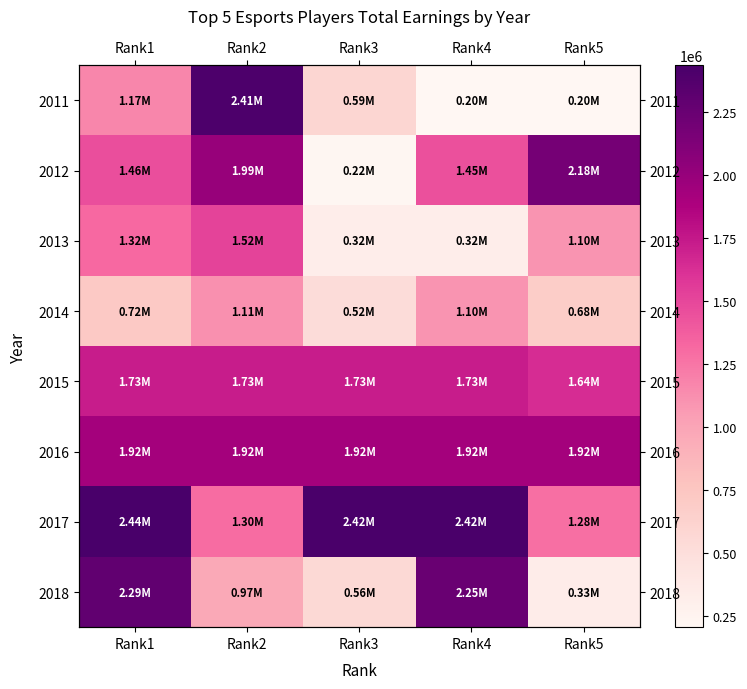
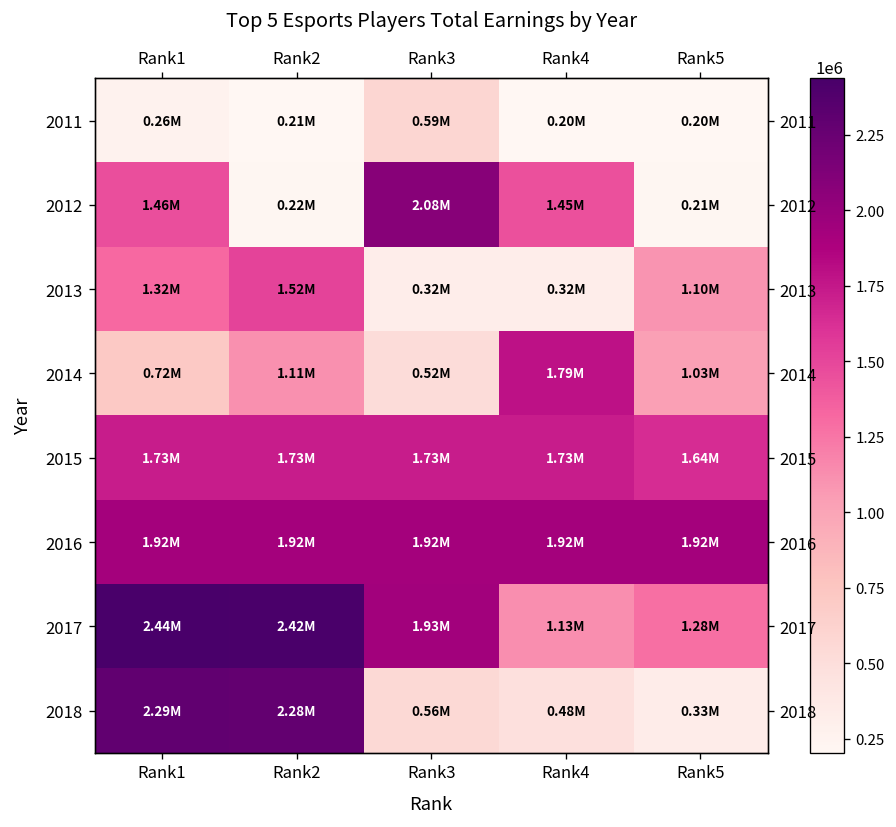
2011, Rank1: 1.17M -> 0.26M
2011, Rank2: 2.41M -> 0.21M
2012, Rank2: 1.99M -> 0.22M
2012, Rank3: 0.22M -> 2.08M
2012, Rank5: 2.18M -> 0.21M
2014, Rank4: 1.10M -> 1.79M
2014, Rank5: 0.68M -> 1.03M
2017, Rank2: 1.30M -> 2.42M
2017, Rank3: 2.42M -> 1.93M
2017, Rank4: 2.42M -> 1.13M
2018, Rank2: 0.97M -> 2.28M
2018, Rank4: 2.25M -> 0.48M
